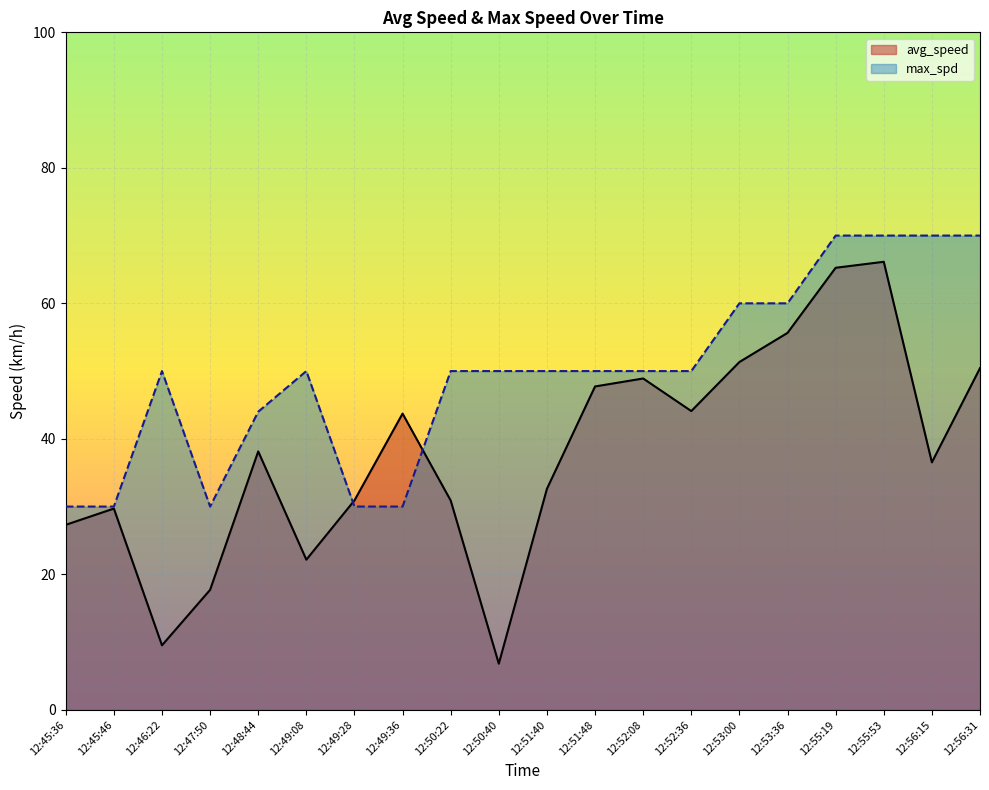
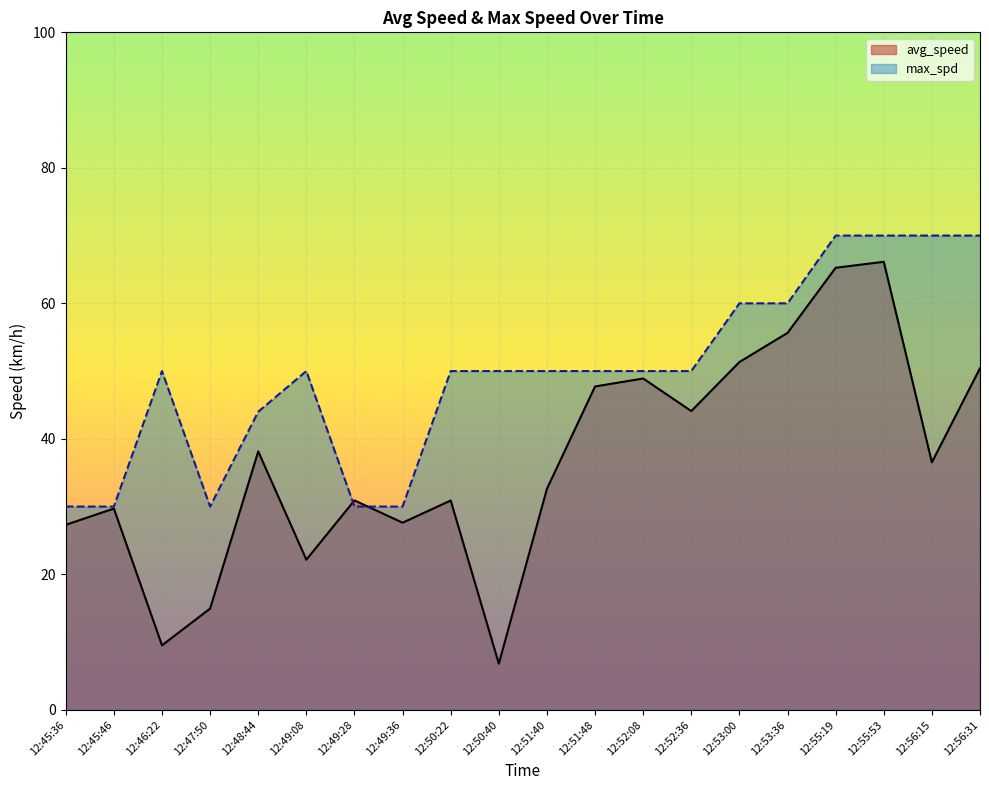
avg_speed, 12:47:50: 18 -> 15
avg_speed, 12:49:36: 44 -> 28
